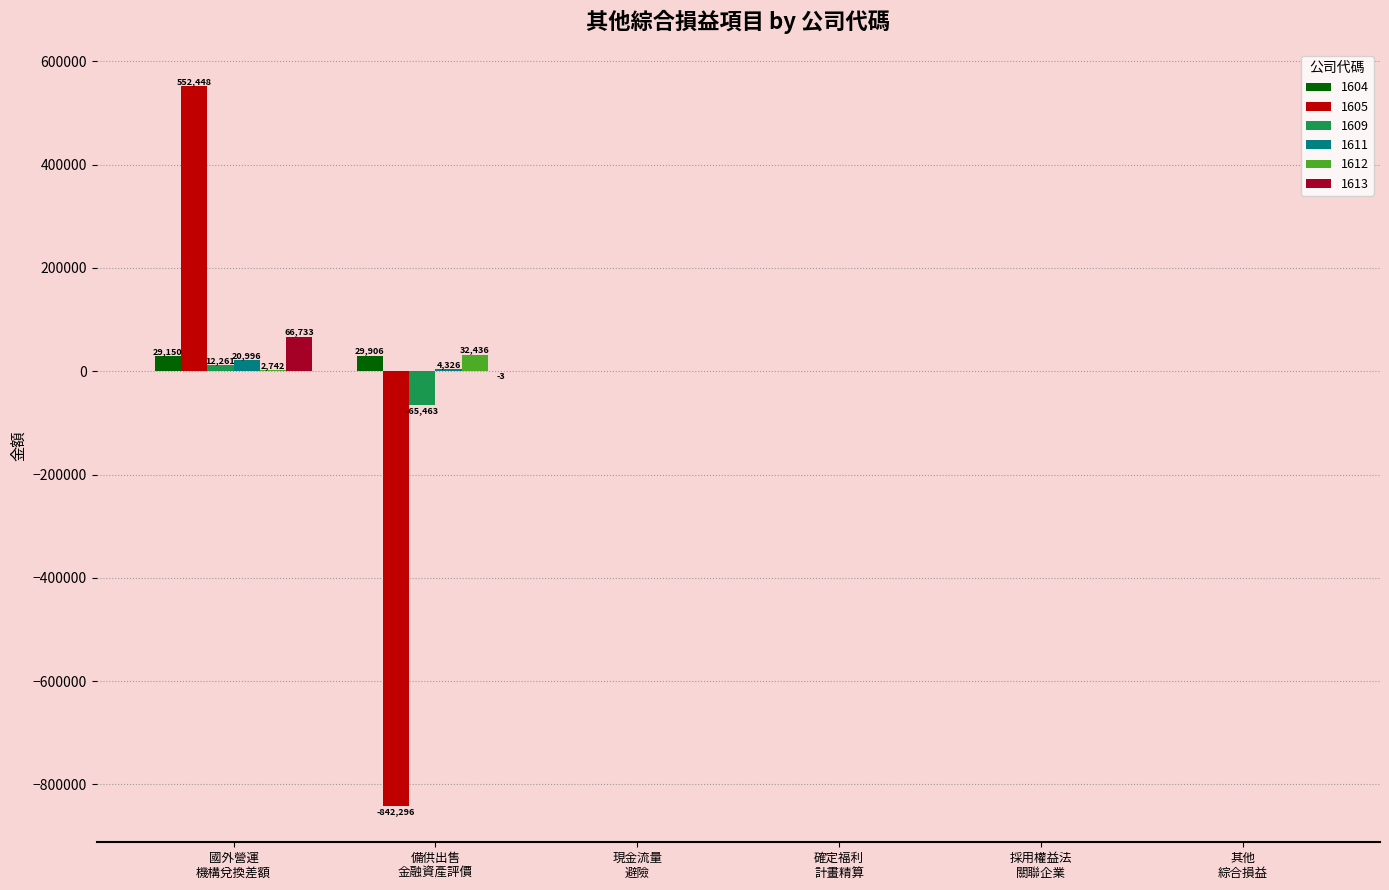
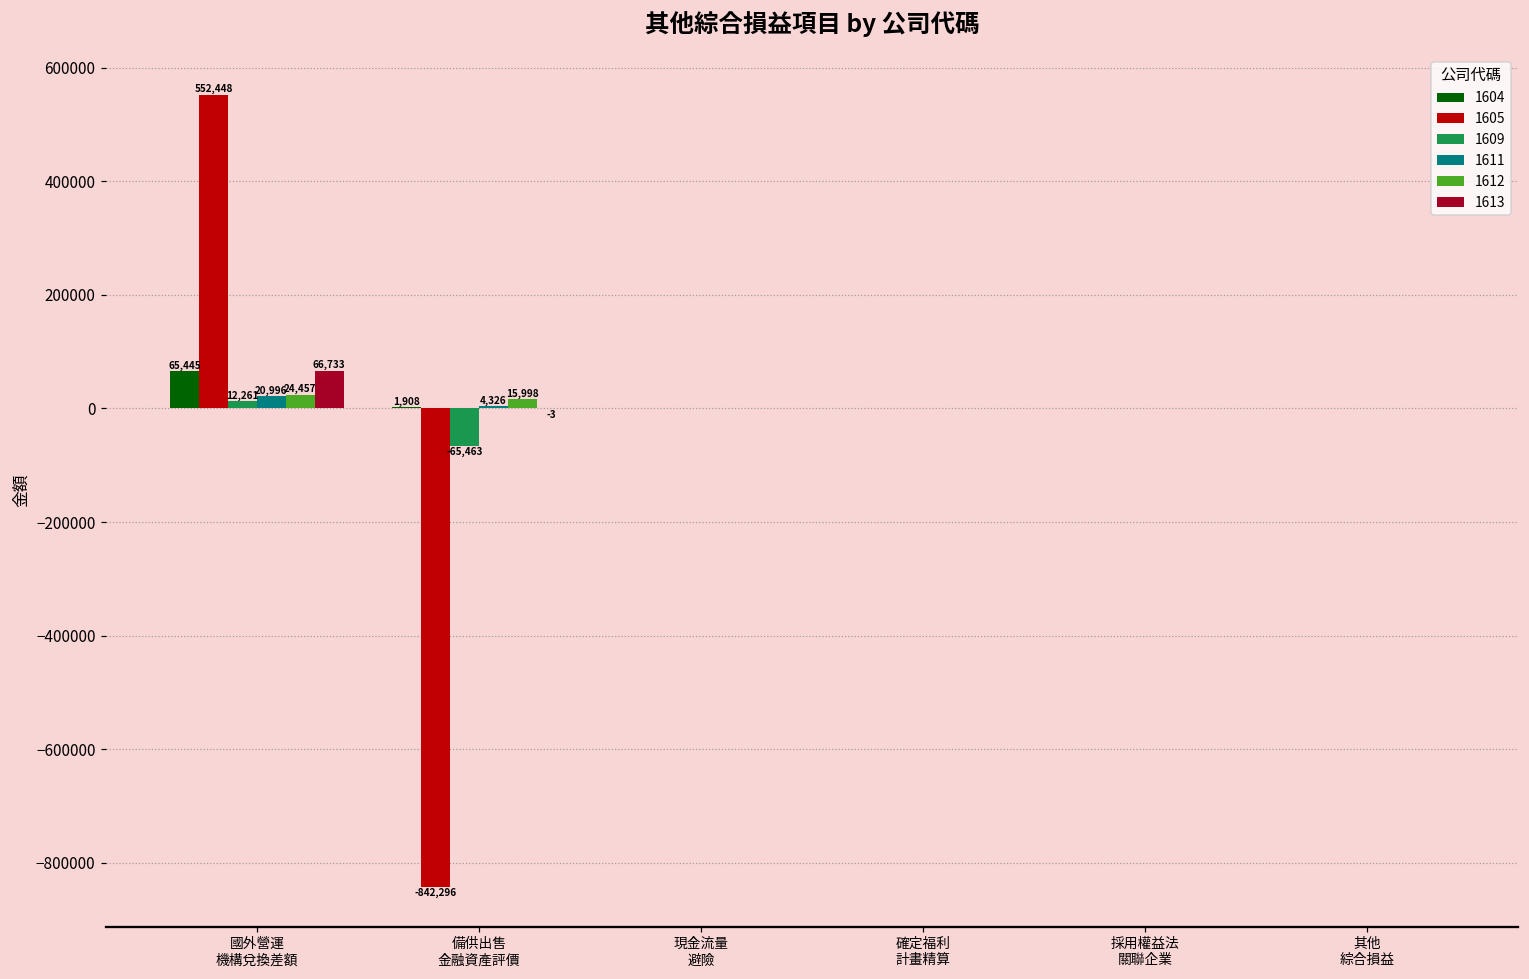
1604, 國外營運 機構兌換差額: 29,150 -> 65,445
1612, 國外營運 機構兌換差額: 2,742 -> 24,457
1604, 備供出售 金融資產評價: 29,906 -> 1,908
1612, 備供出售 金融資產評價: 32,436 -> 15,998
